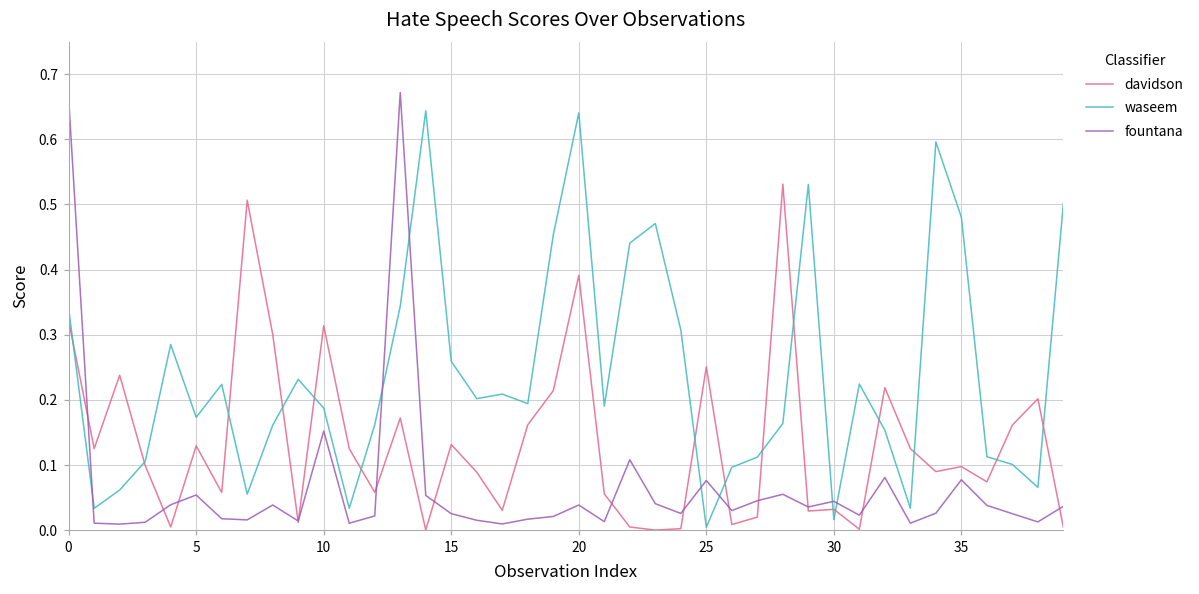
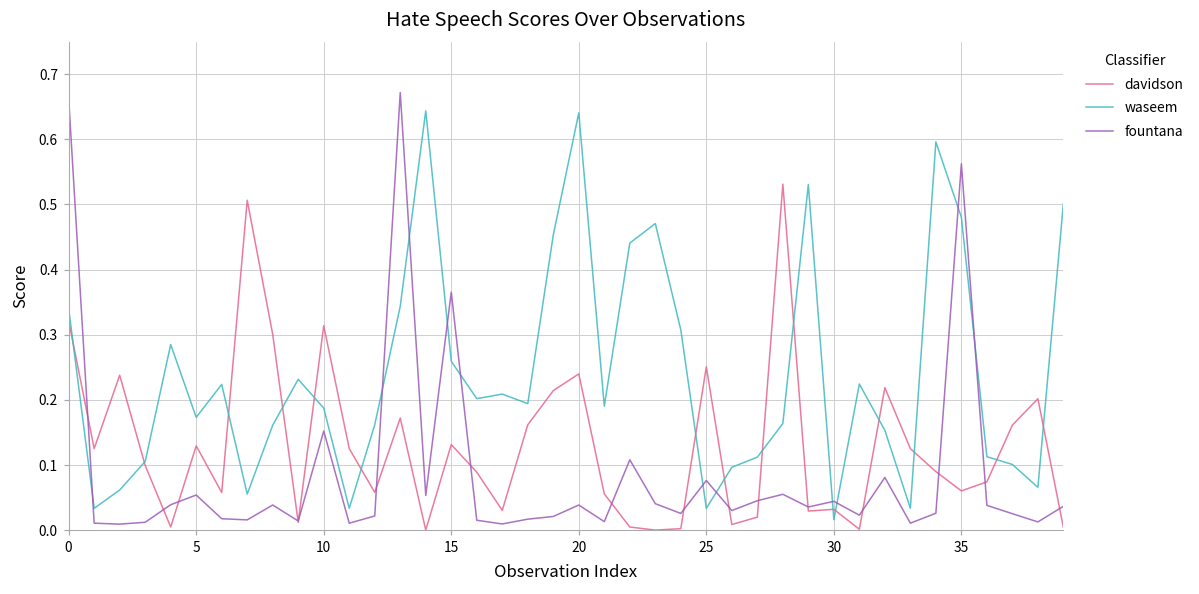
fountana, 15: 0.03 -> 0.37
davidson, 20: 0.39 -> 0.24
waseem, 25: 0.00 -> 0.03
davidson, 35: 0.10 -> 0.06
fountana, 35: 0.08 -> 0.56
